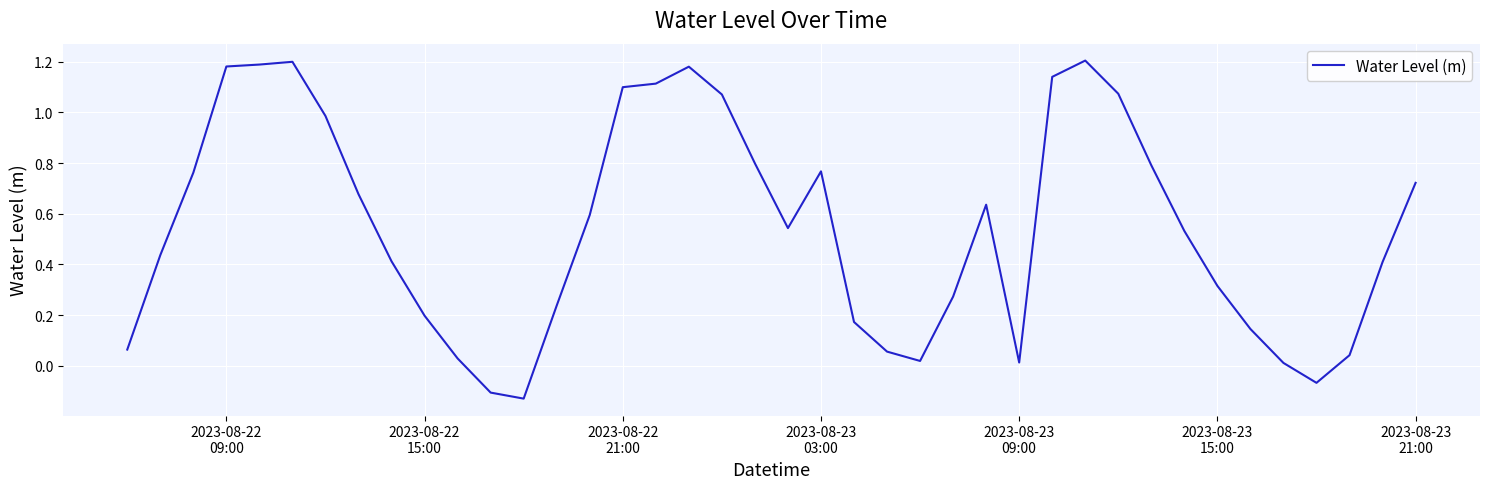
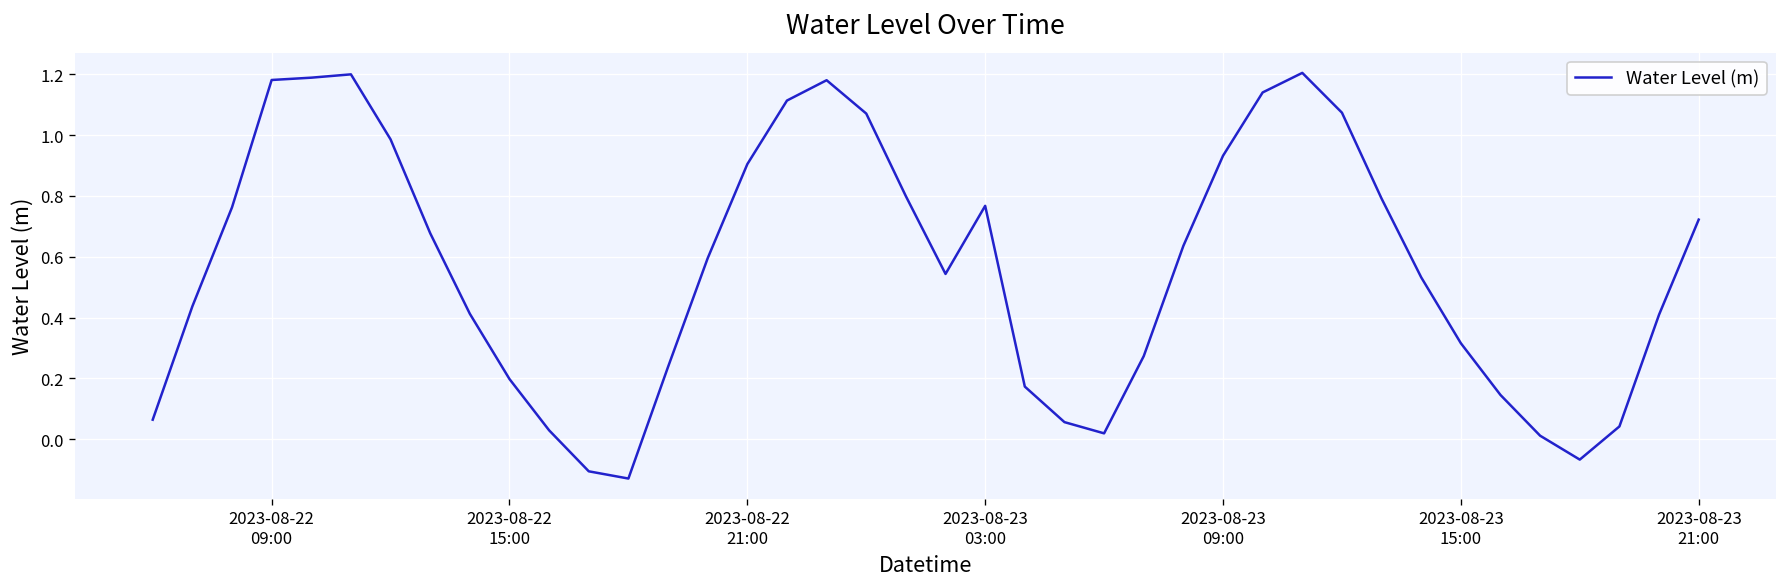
2023-08-22 21:00: 1.10 -> 0.90
2023-08-23 09:00: 0.01 -> 0.93
